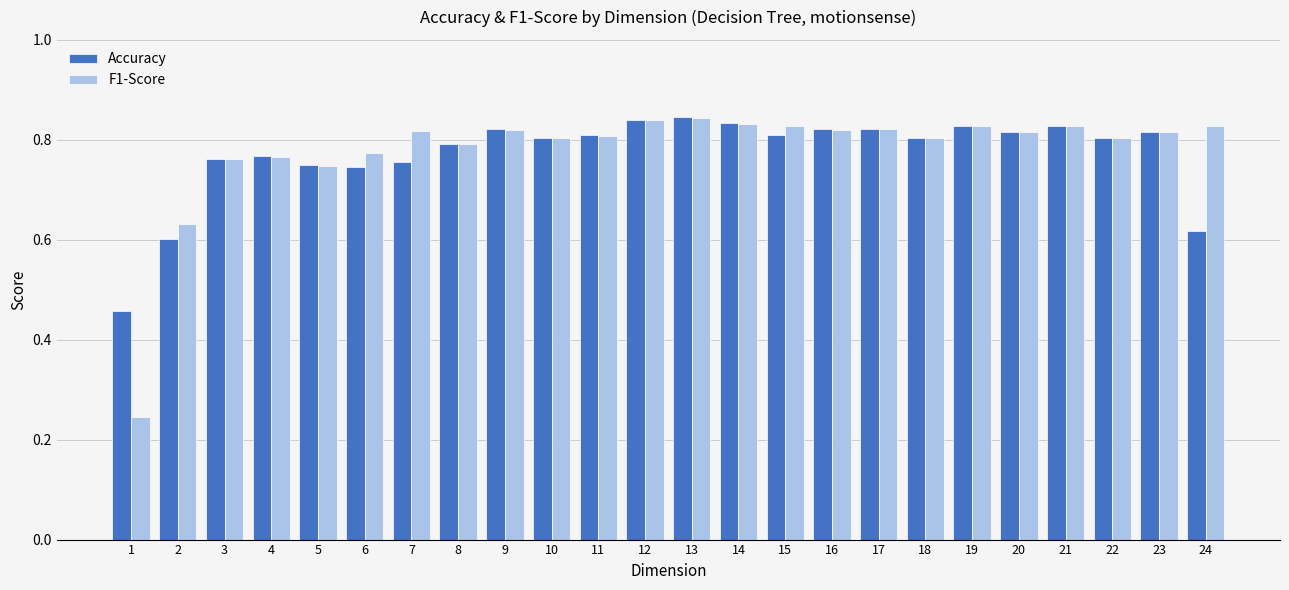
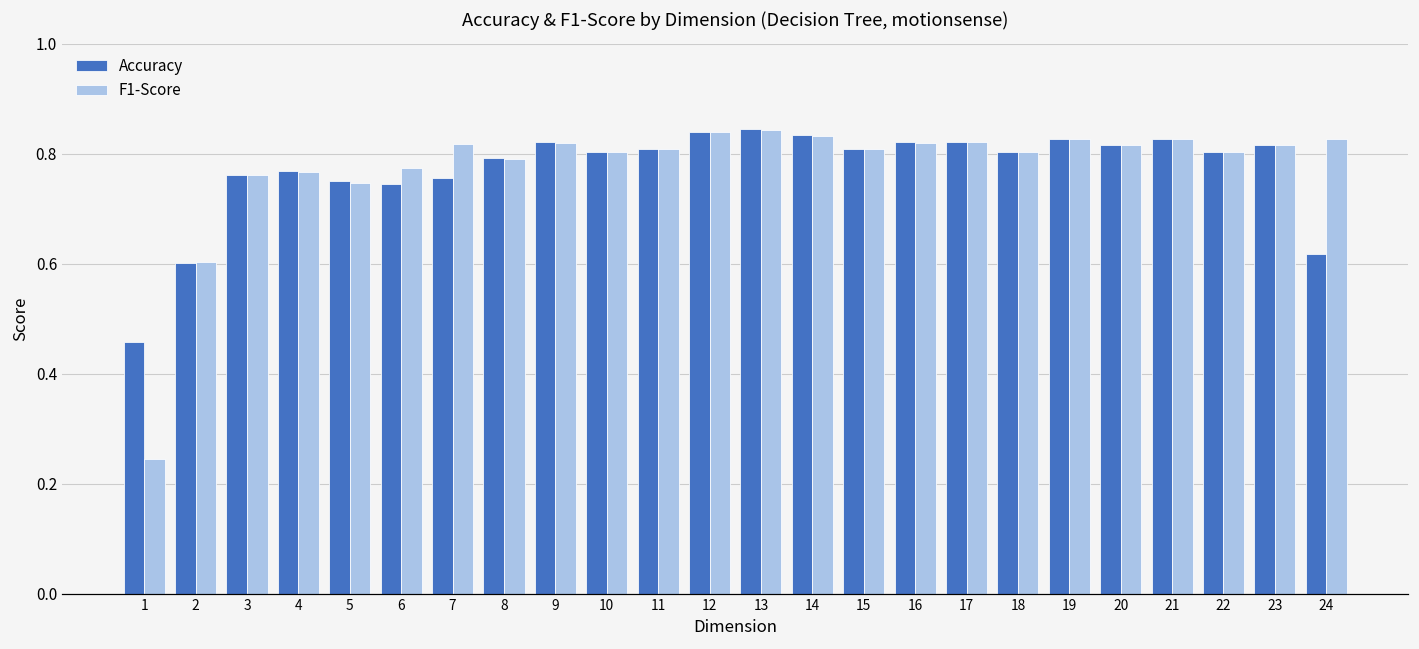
F1-Score, 2: 0.63 -> 0.60
F1-Score, 15: 0.83 -> 0.81
